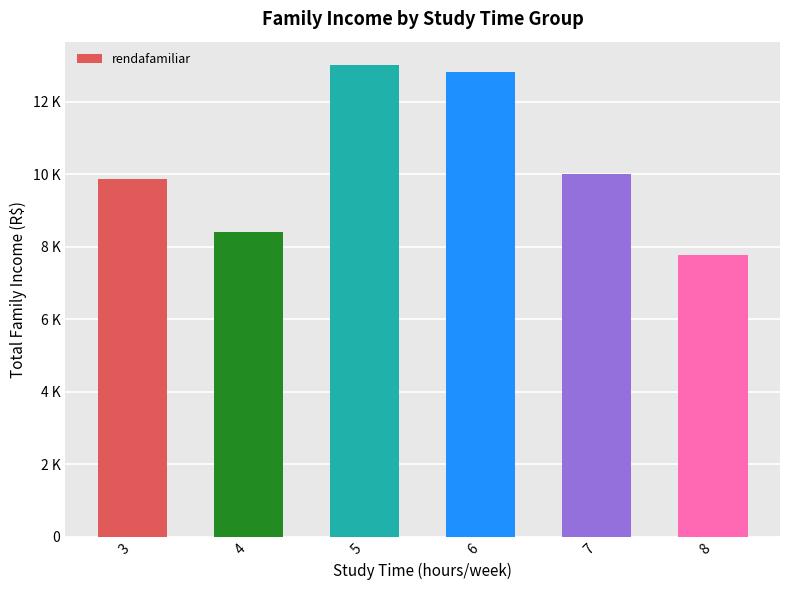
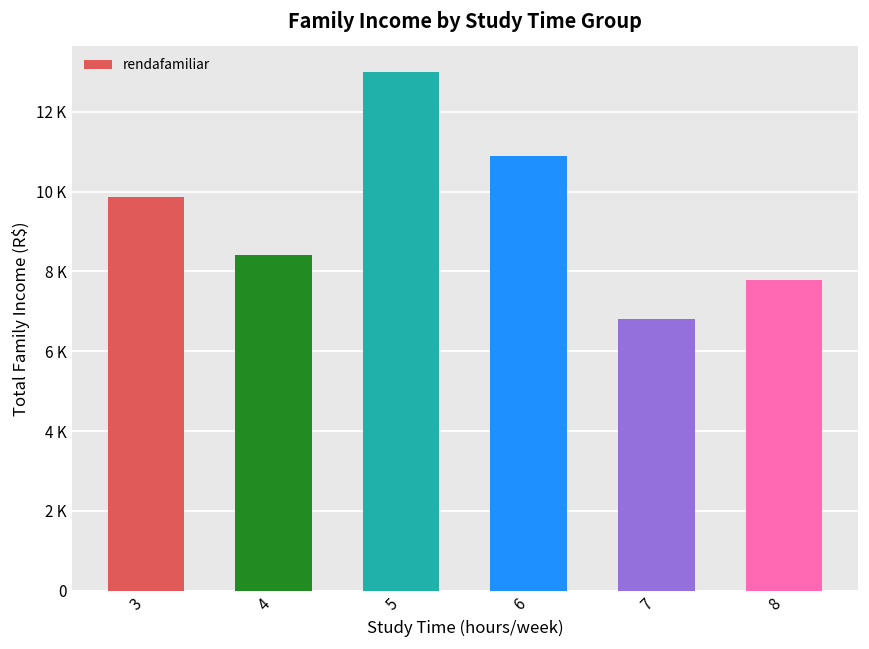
6: 12800 -> 10900
7: 10000 -> 6800
